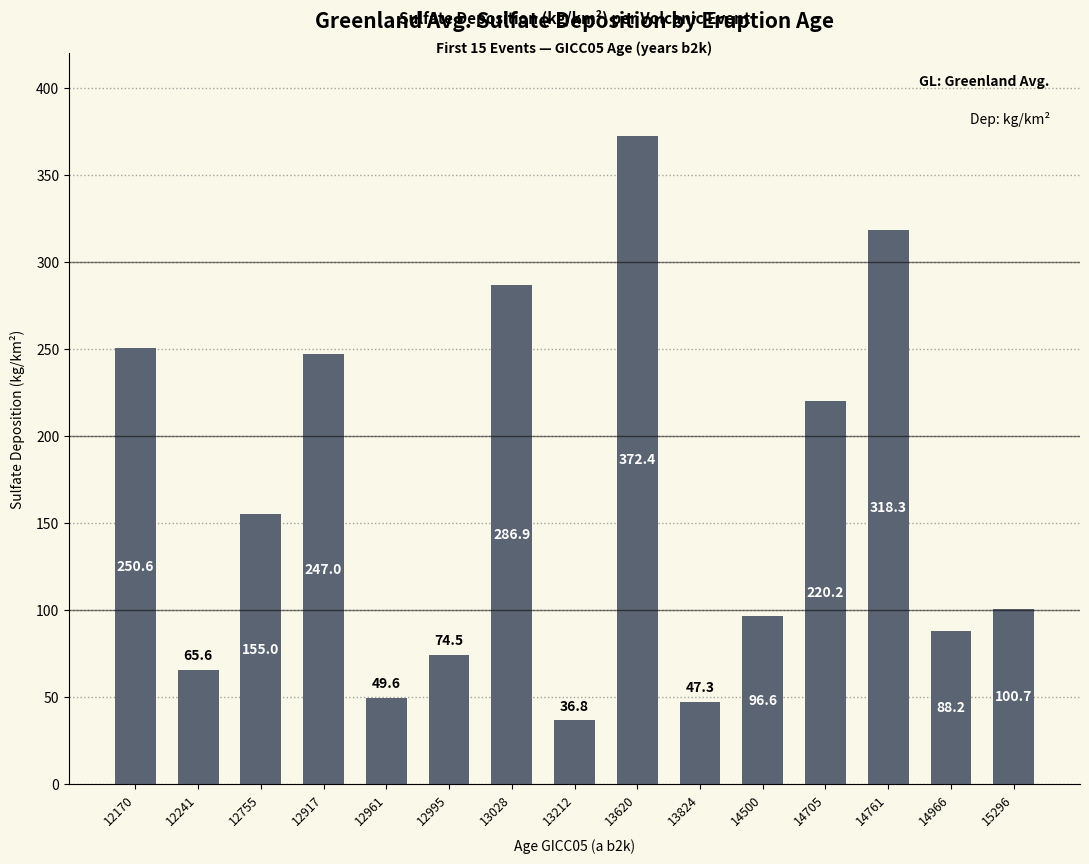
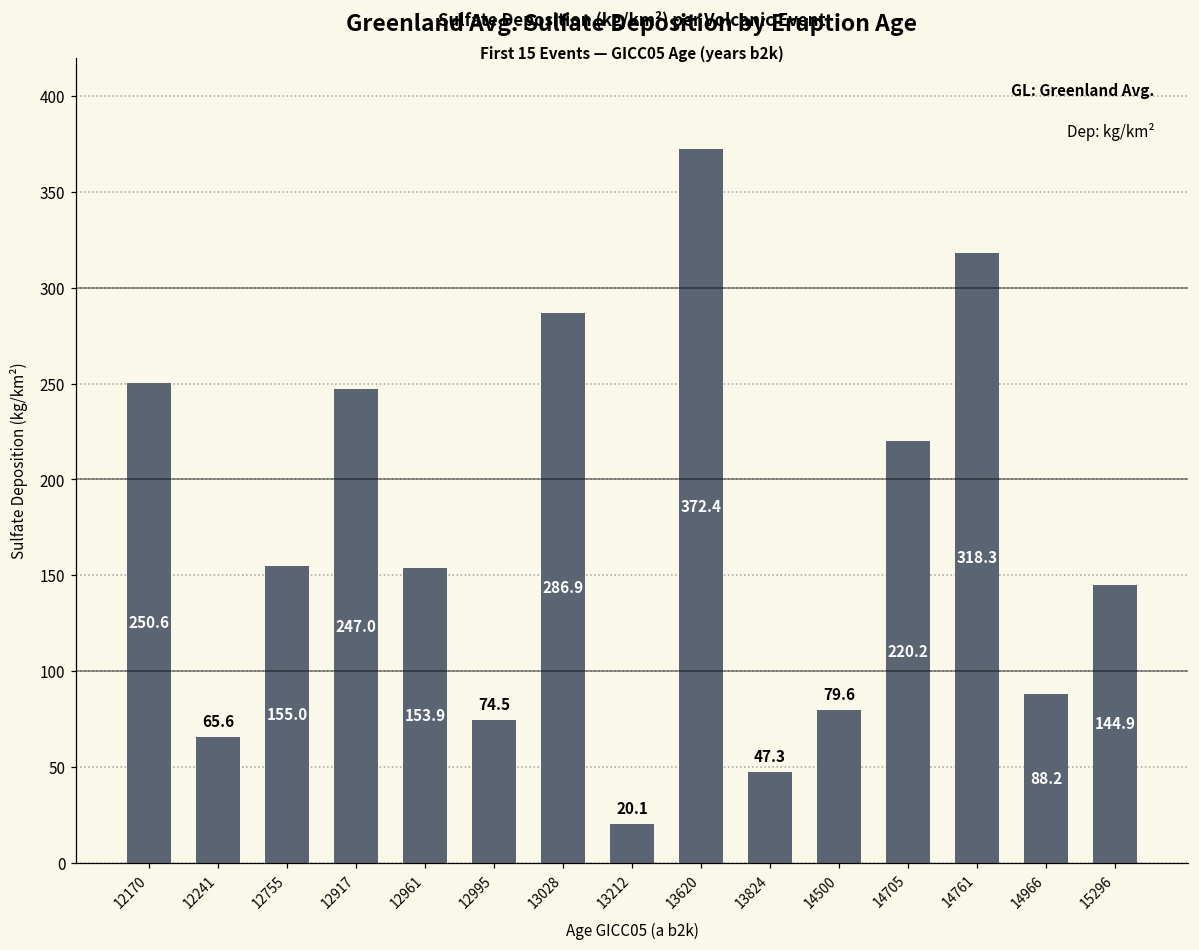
12961: 49.6 -> 153.9
13212: 36.8 -> 20.1
14500: 96.6 -> 79.6
15296: 100.7 -> 144.9
